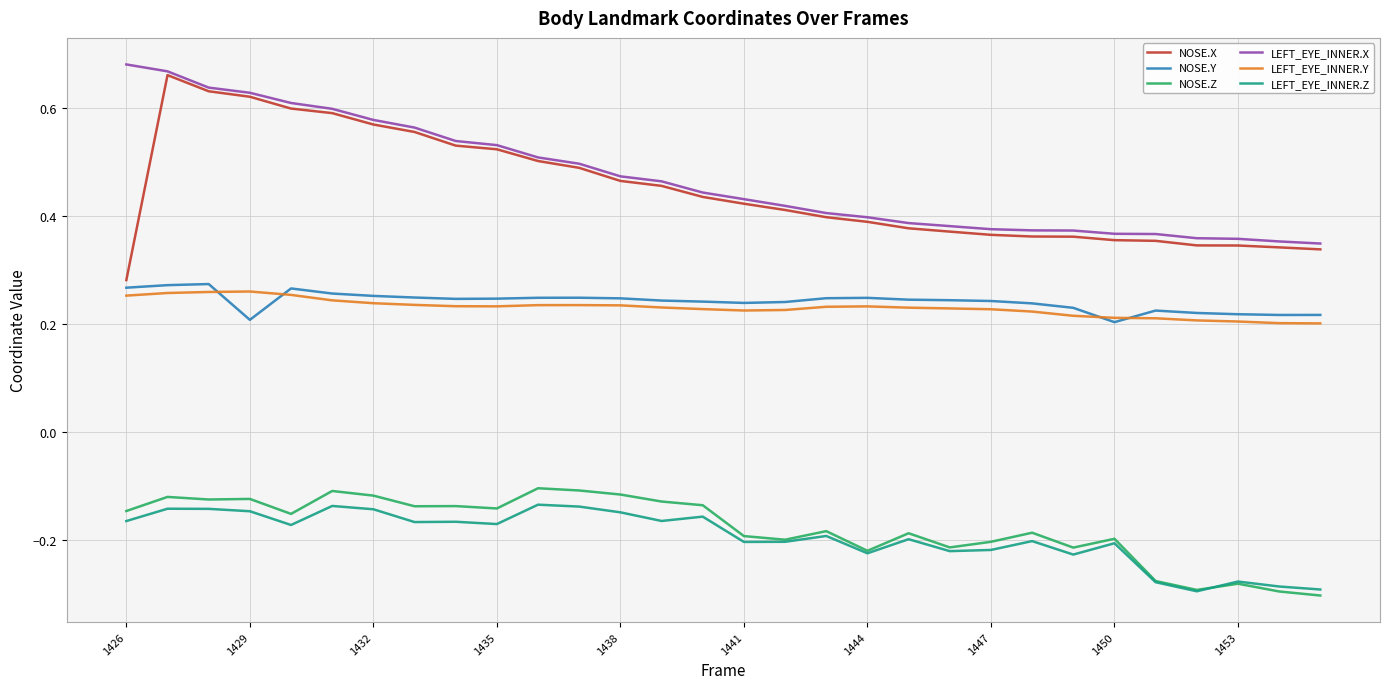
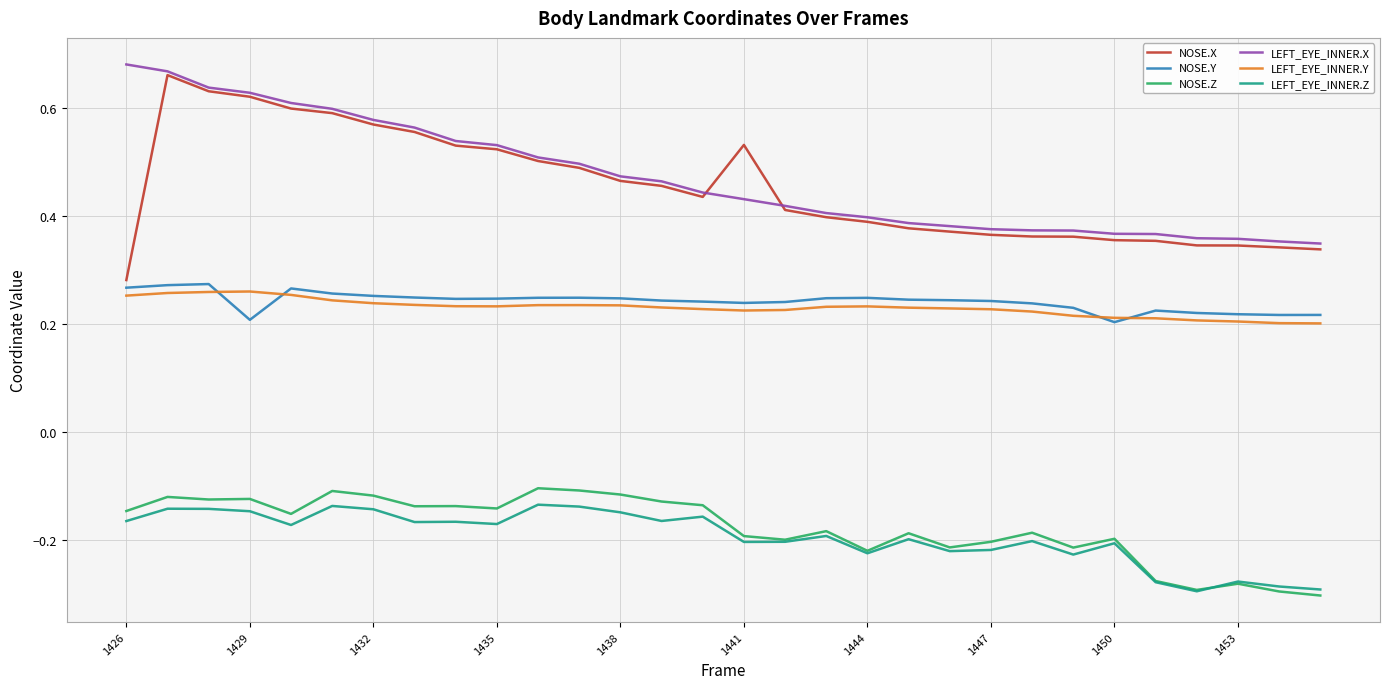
NOSE.X, 1441: 0.42 -> 0.53
